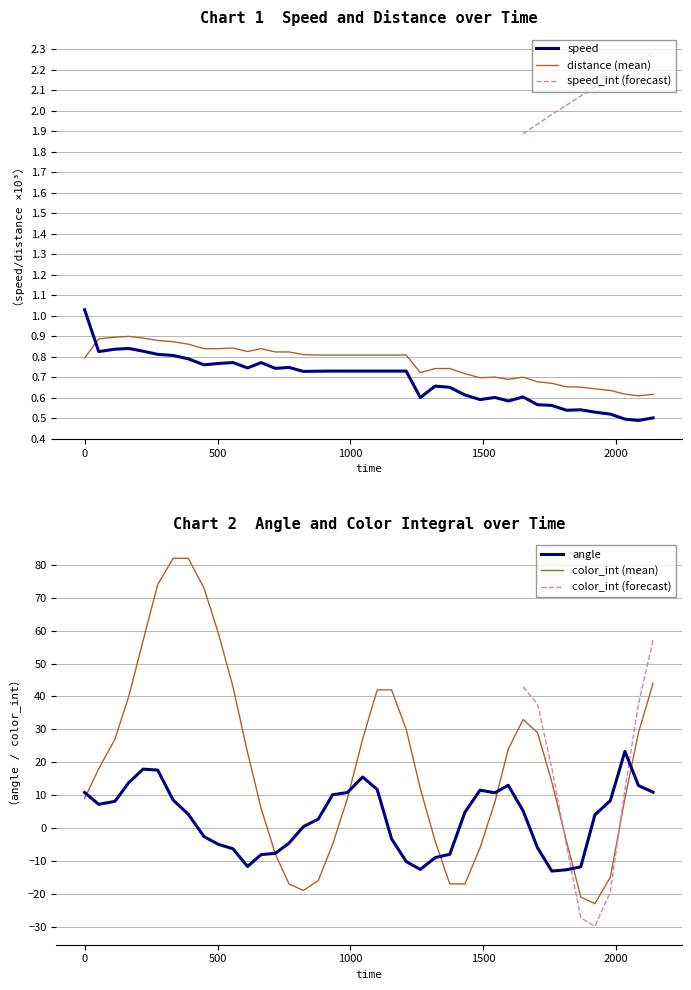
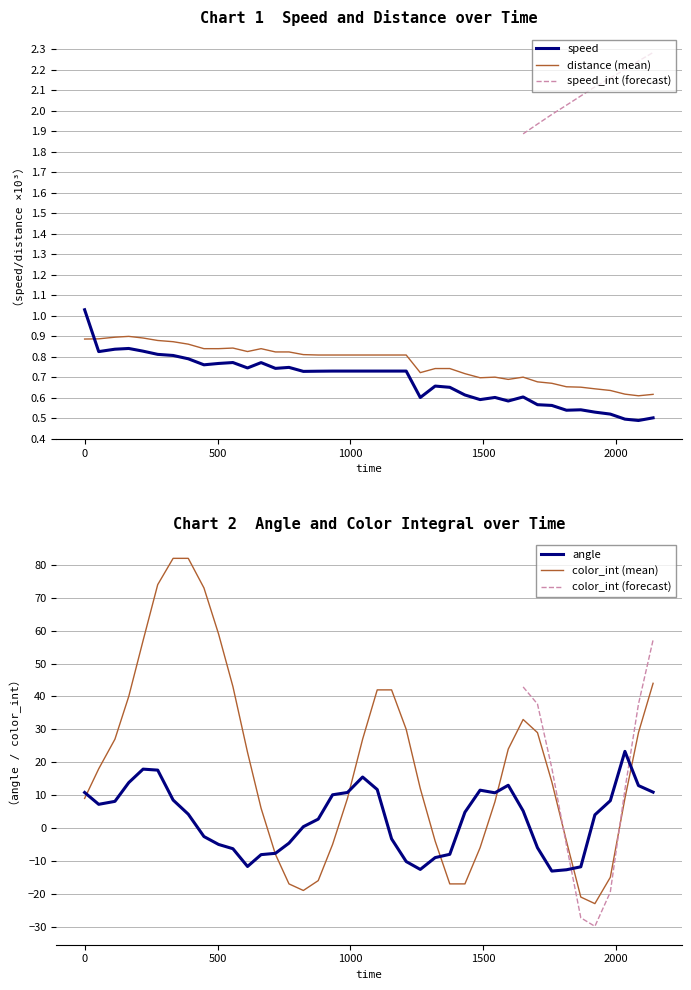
Chart 1 Speed and Distance over Time, distance (mean), 0: 0.79 -> 0.89
